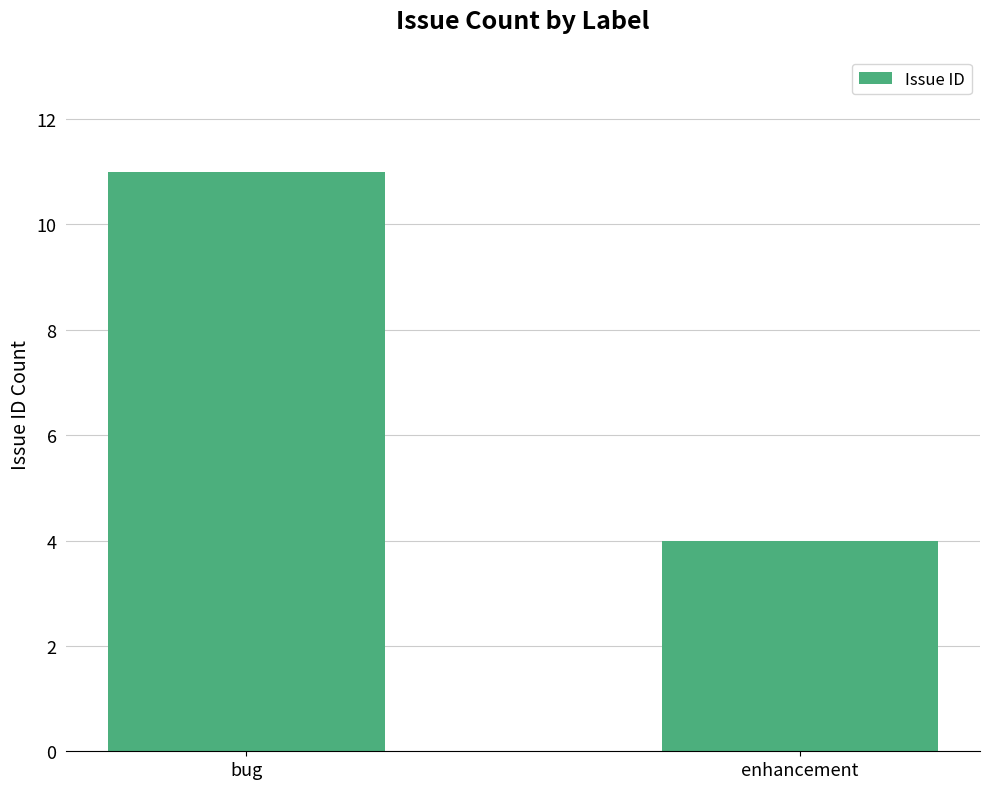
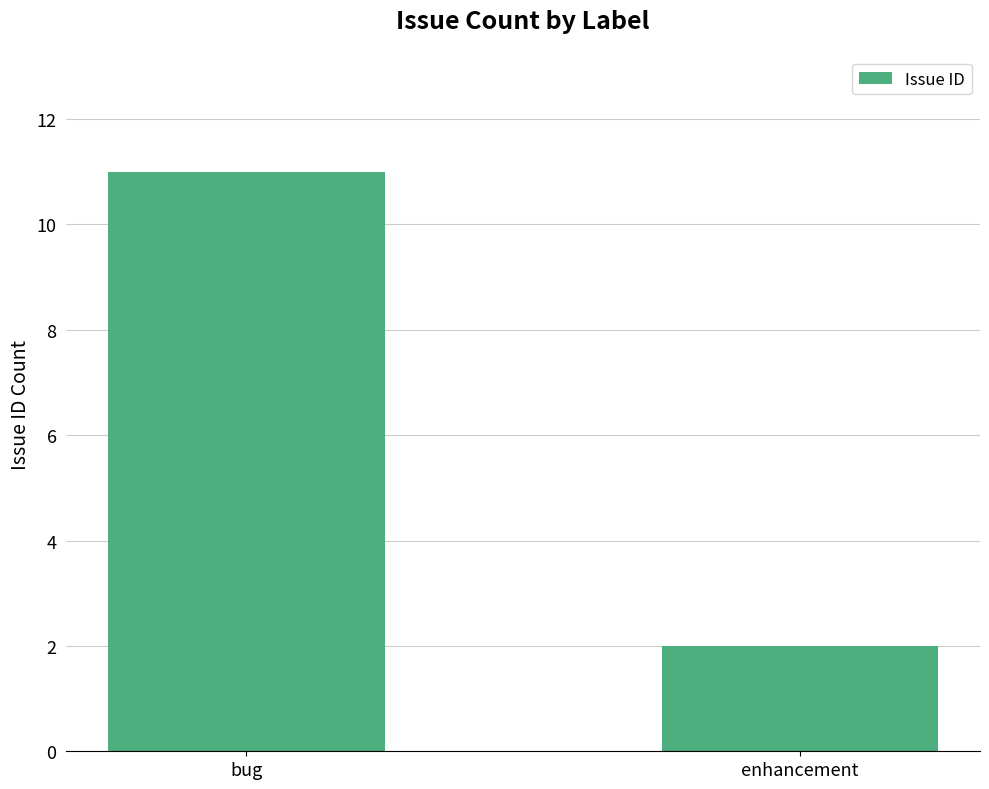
enhancement: 4 -> 2
